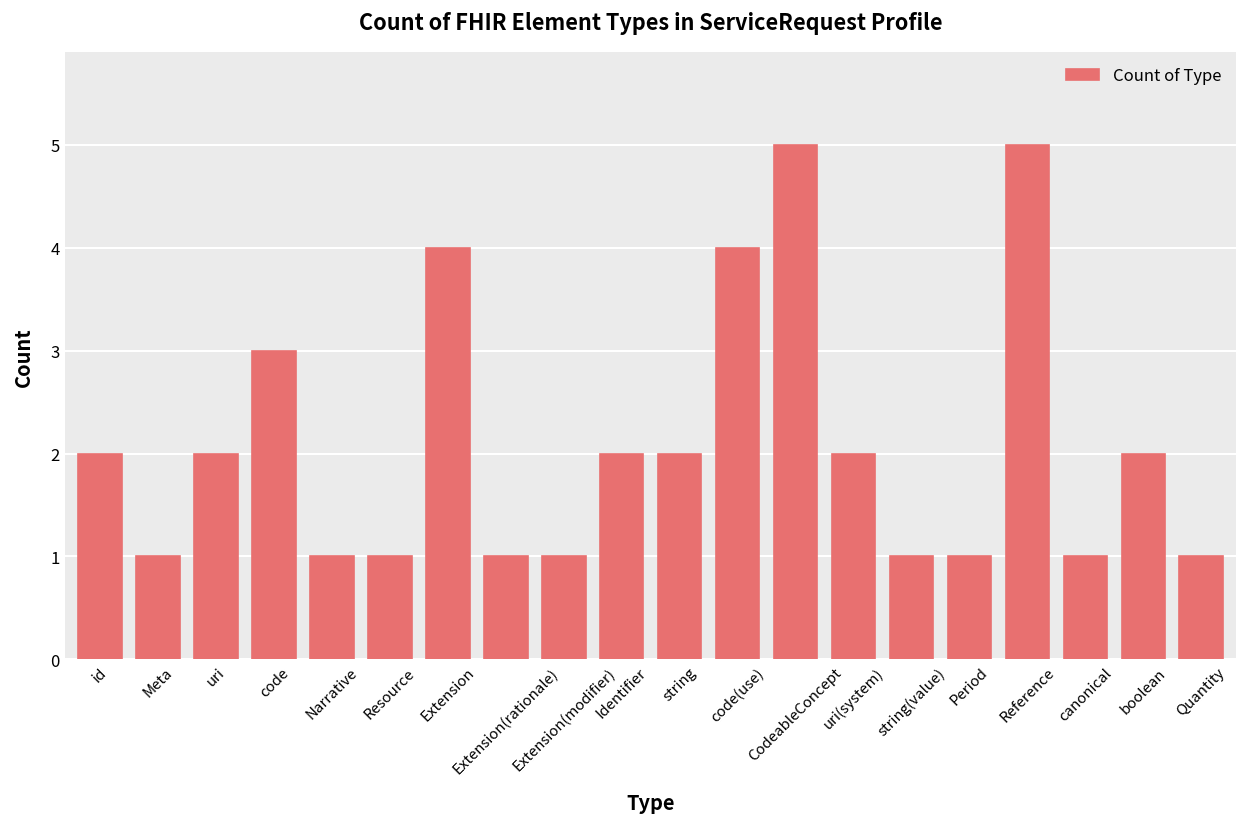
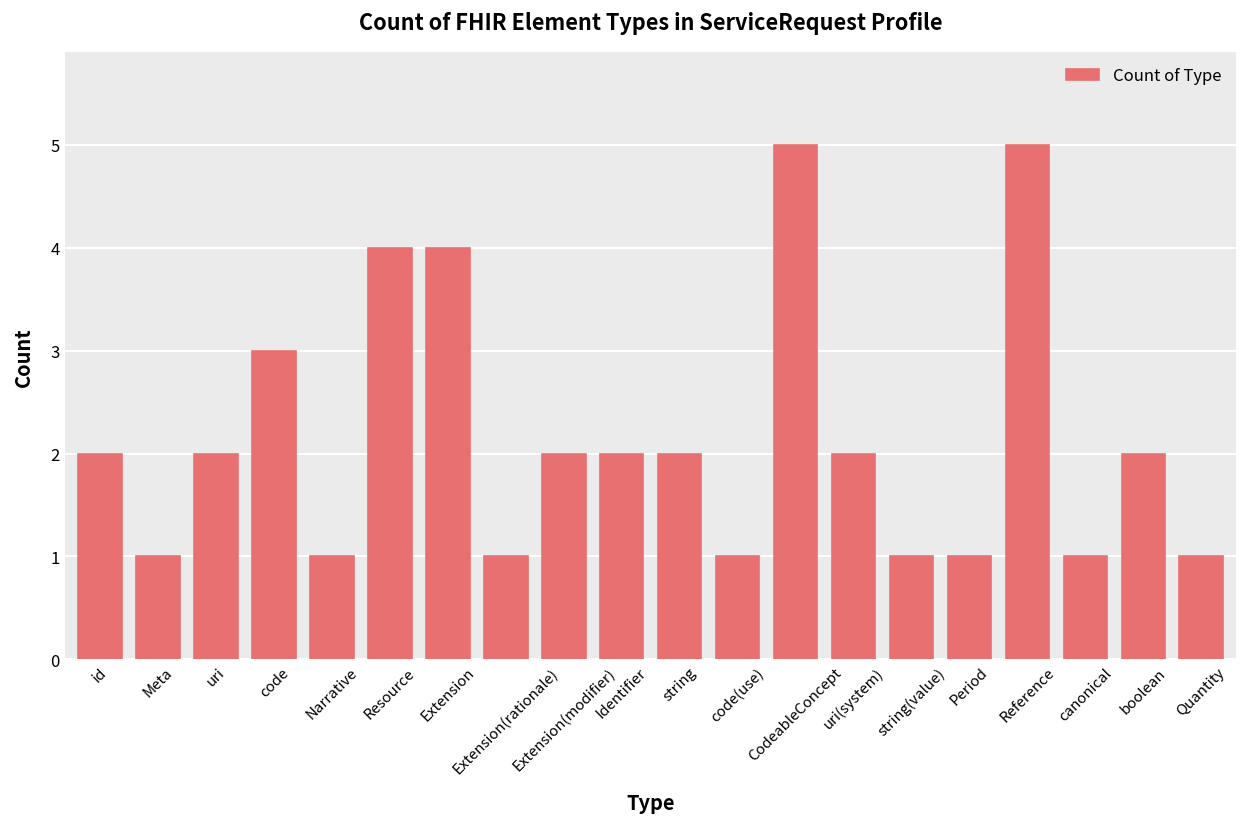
Resource: 1 -> 4
Extension(modifier): 1 -> 2
code(use): 4 -> 1
